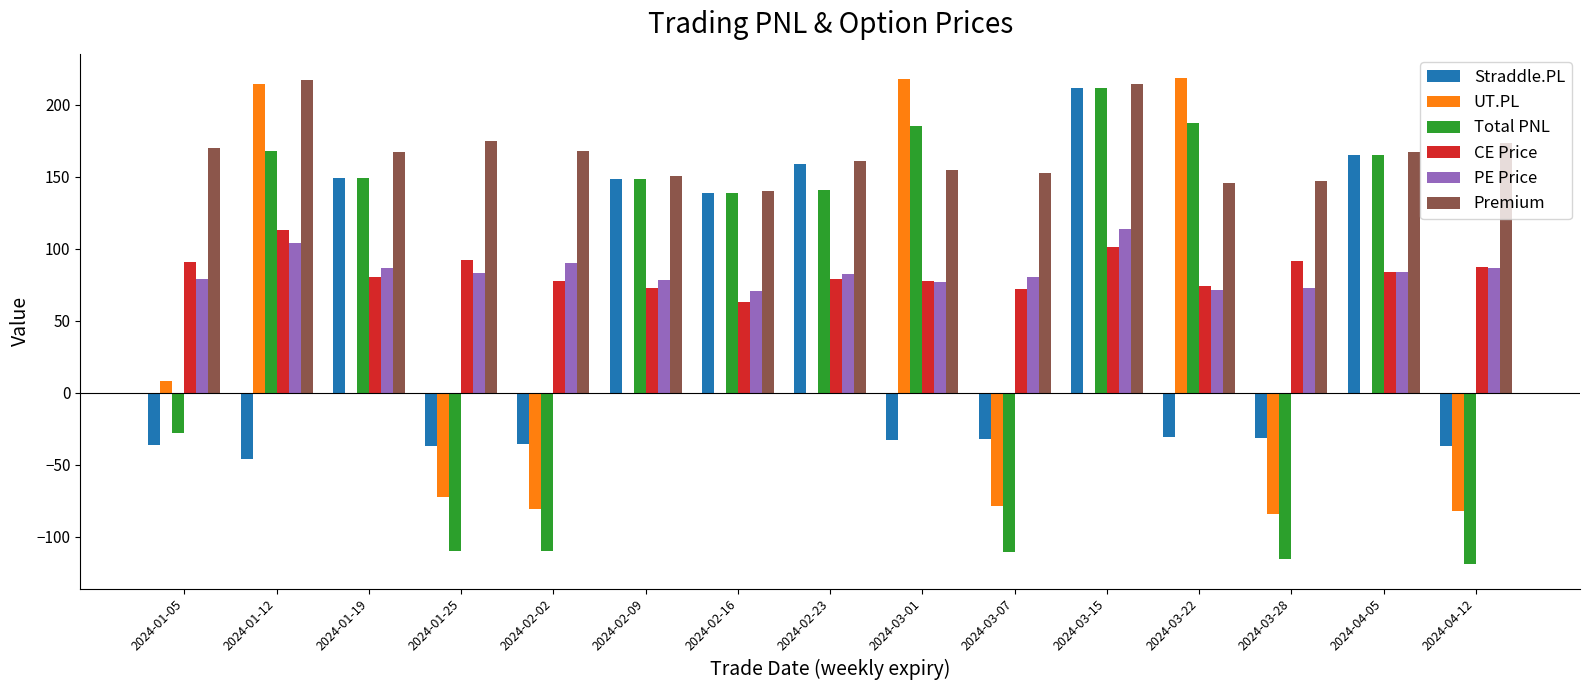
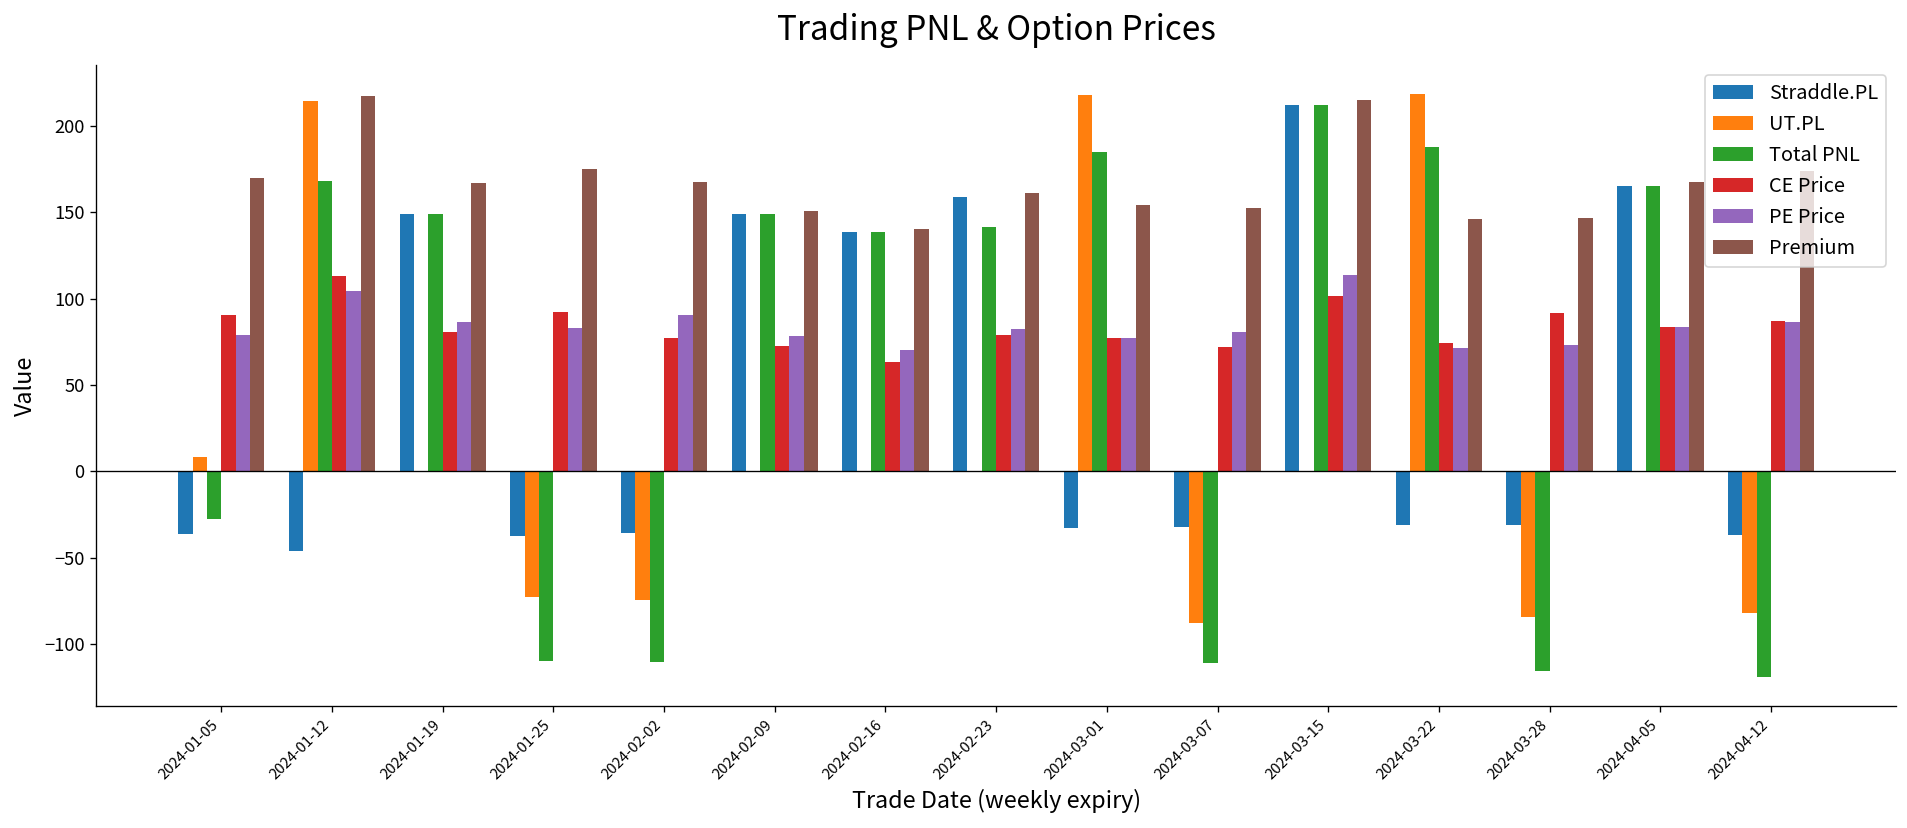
UT.PL, 2024-02-02: -81 -> -75
UT.PL, 2024-03-07: -79 -> -88
